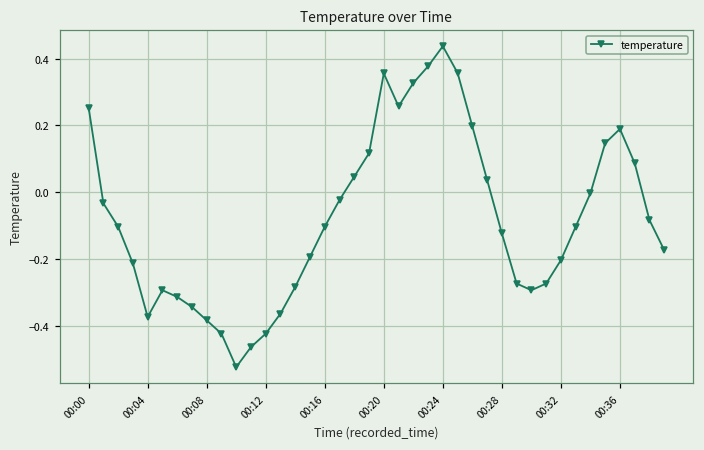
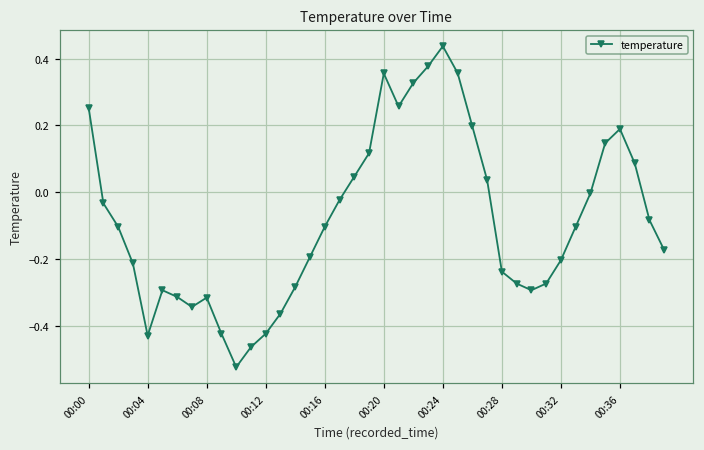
00:04: -0.37 -> -0.43
00:08: -0.38 -> -0.32
00:28: -0.12 -> -0.24
